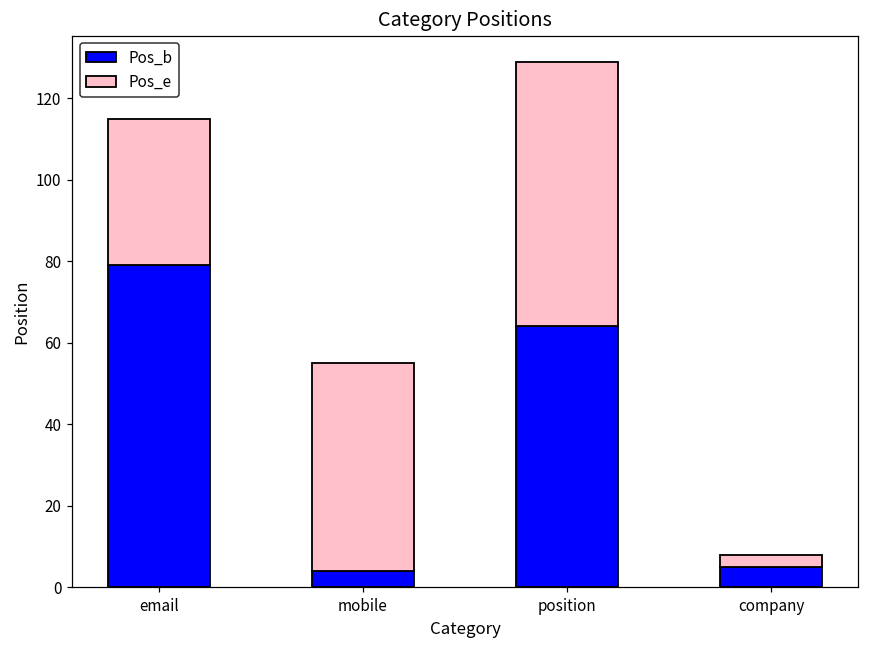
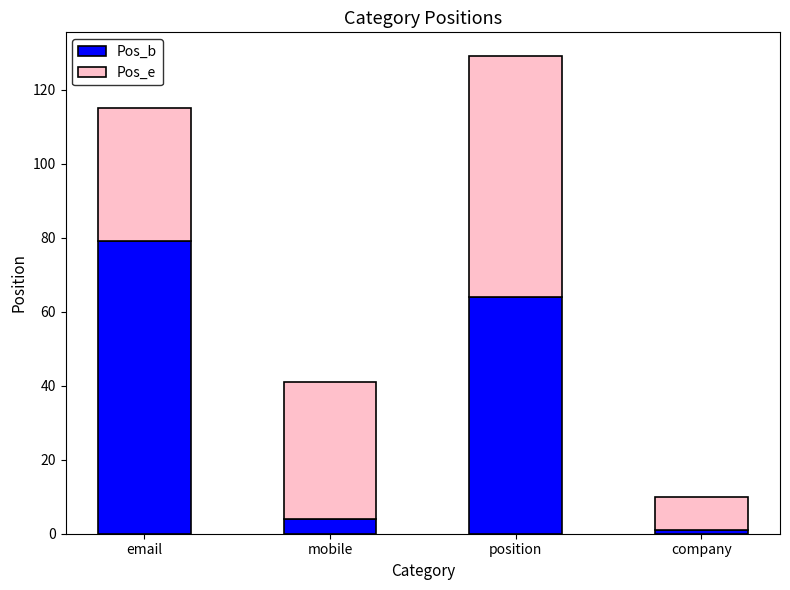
Pos_e, mobile: 51 -> 37
Pos_b, company: 5 -> 1
Pos_e, company: 3 -> 9
